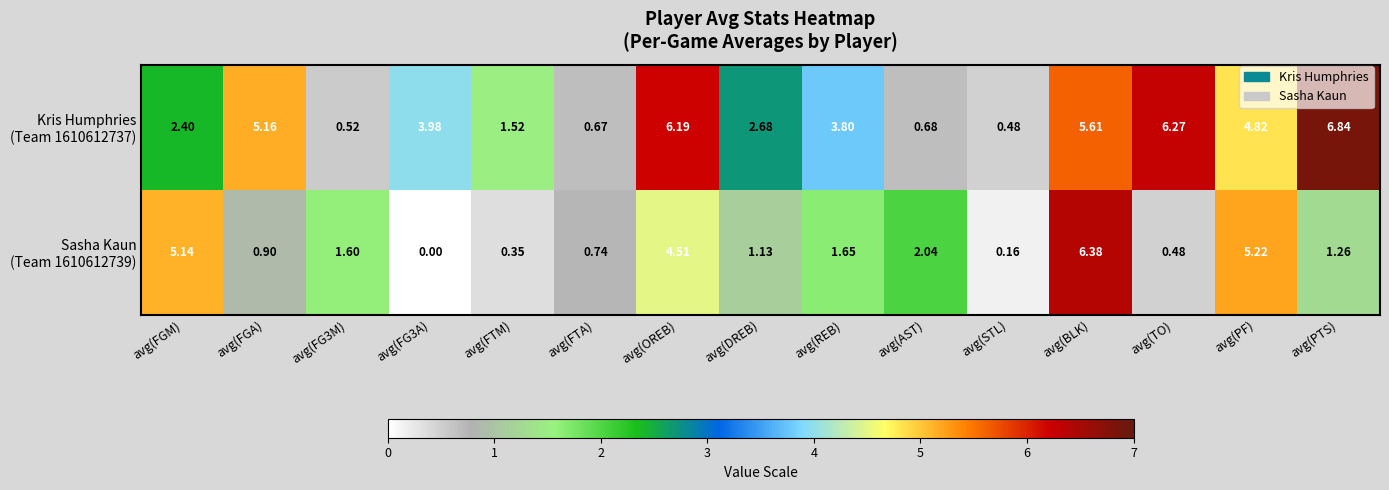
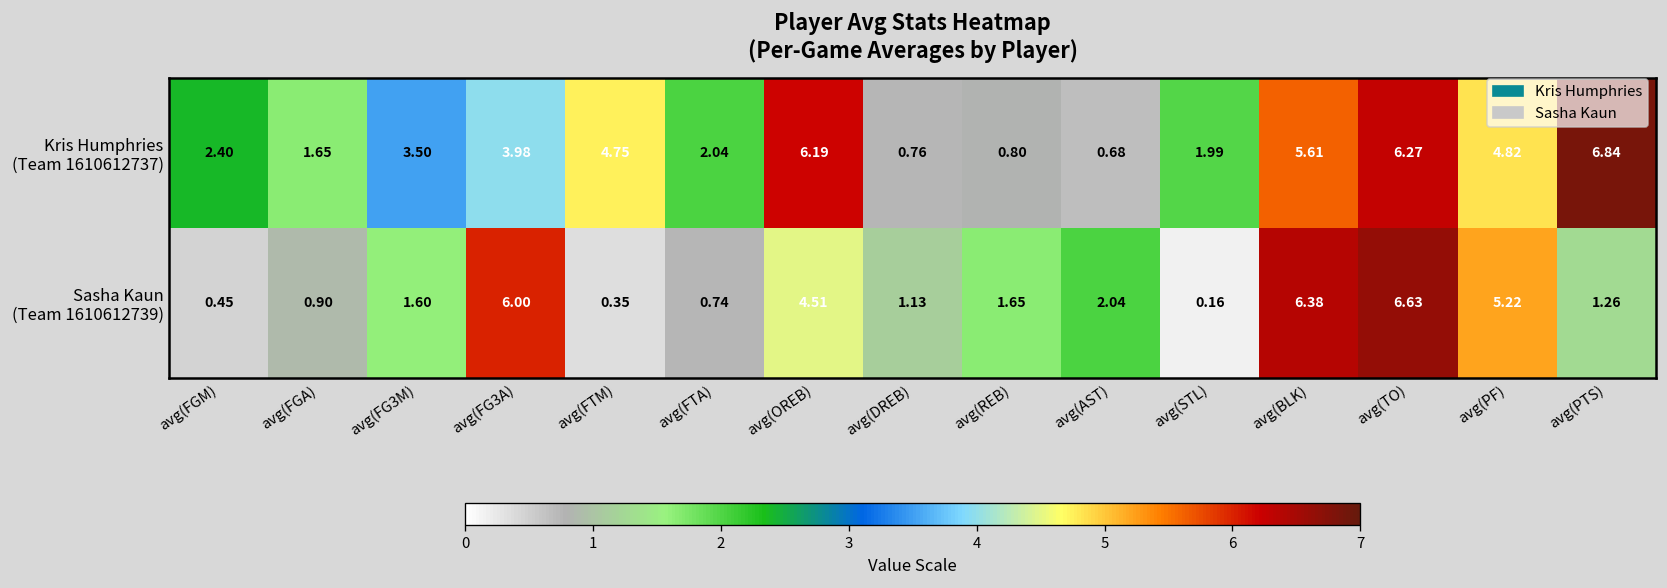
Kris Humphries (Team 1610612737), avg(FGA): 5.16 -> 1.65
Kris Humphries (Team 1610612737), avg(FG3M): 0.52 -> 3.50
Kris Humphries (Team 1610612737), avg(FTM): 1.52 -> 4.75
Kris Humphries (Team 1610612737), avg(FTA): 0.67 -> 2.04
Kris Humphries (Team 1610612737), avg(DREB): 2.68 -> 0.76
Kris Humphries (Team 1610612737), avg(REB): 3.80 -> 0.80
Kris Humphries (Team 1610612737), avg(STL): 0.48 -> 1.99
Sasha Kaun (Team 1610612739), avg(FGM): 5.14 -> 0.45
Sasha Kaun (Team 1610612739), avg(FG3A): 0.00 -> 6.00
Sasha Kaun (Team 1610612739), avg(TO): 0.48 -> 6.63
